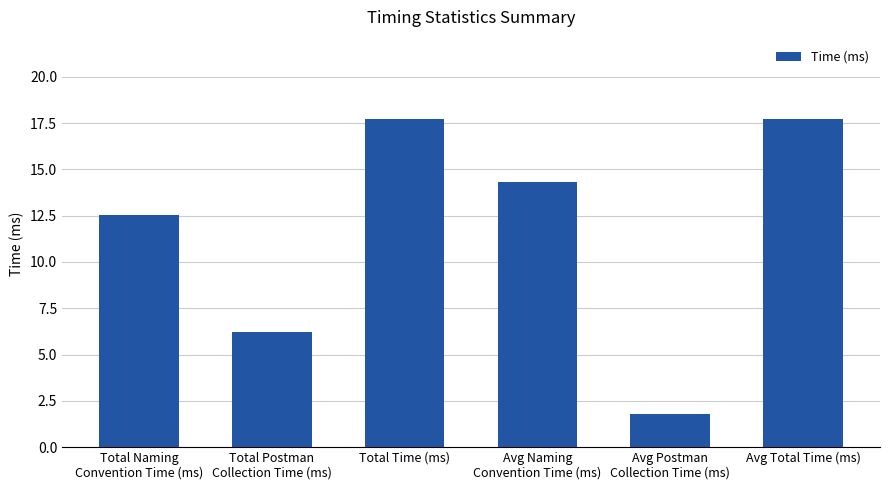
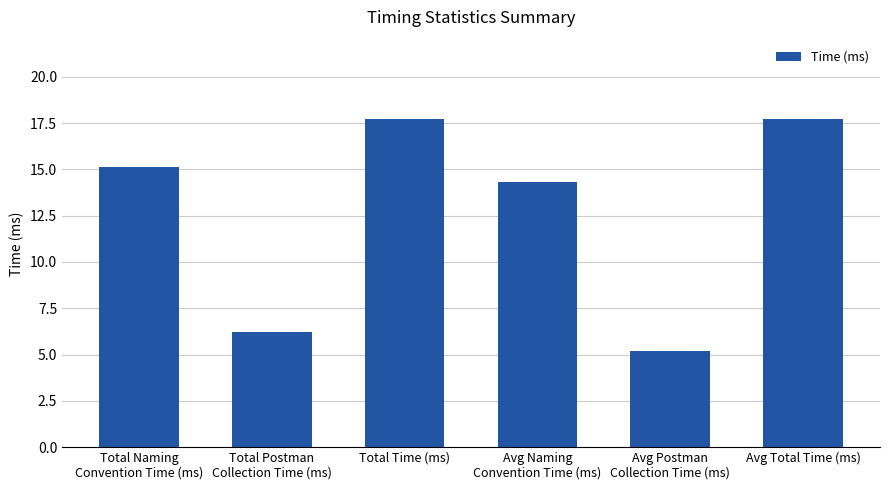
Total Naming Convention Time (ms): 12.5 -> 15.1
Avg Postman Collection Time (ms): 1.8 -> 5.2
